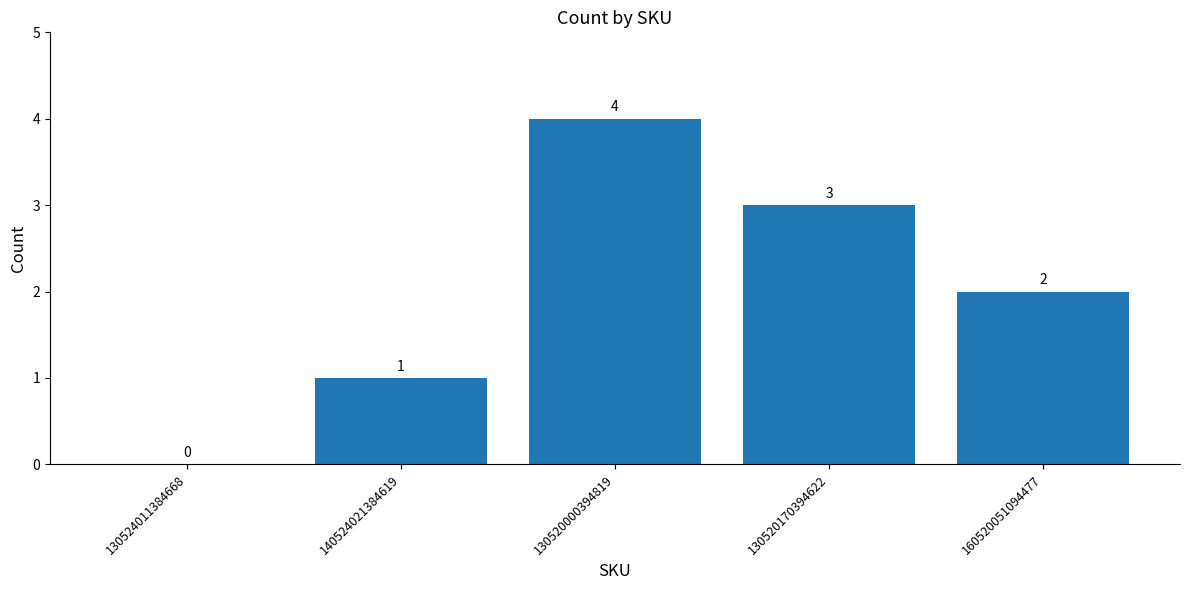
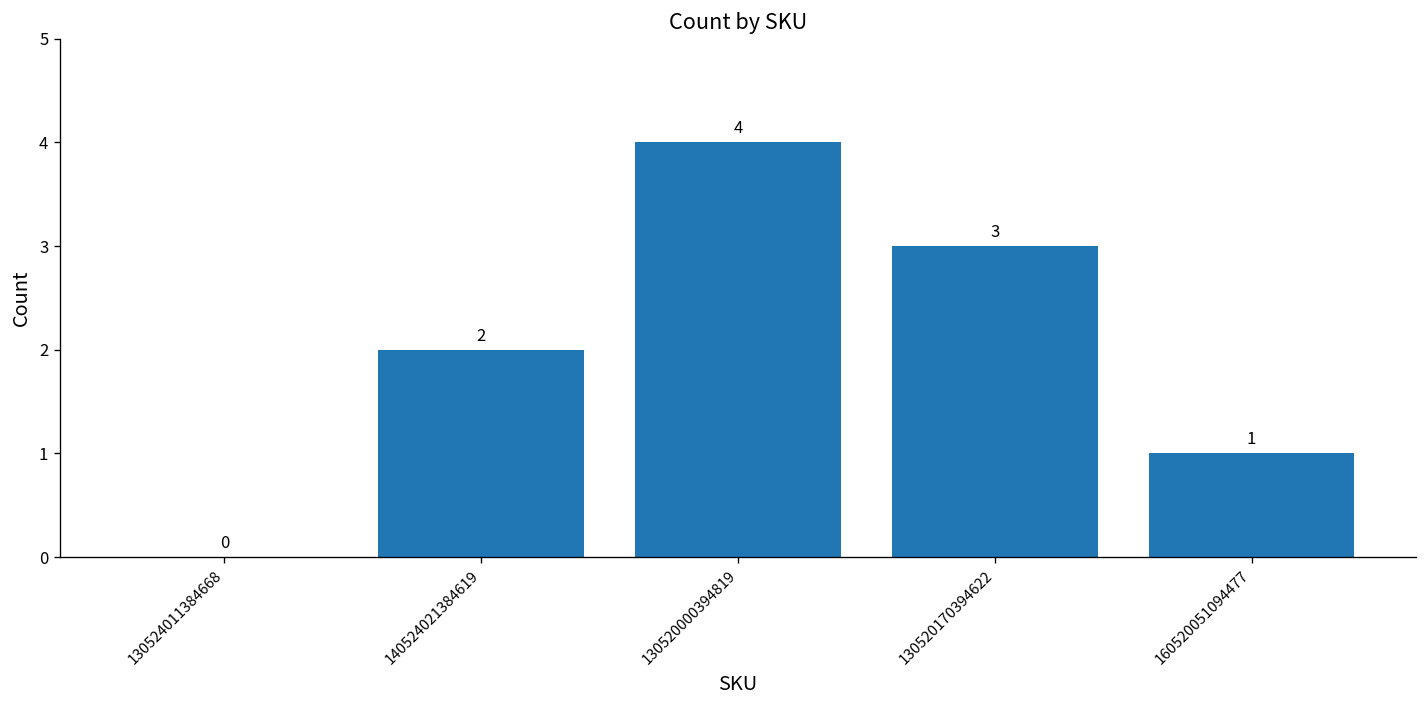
140524021384619: 1 -> 2
160520051094477: 2 -> 1
